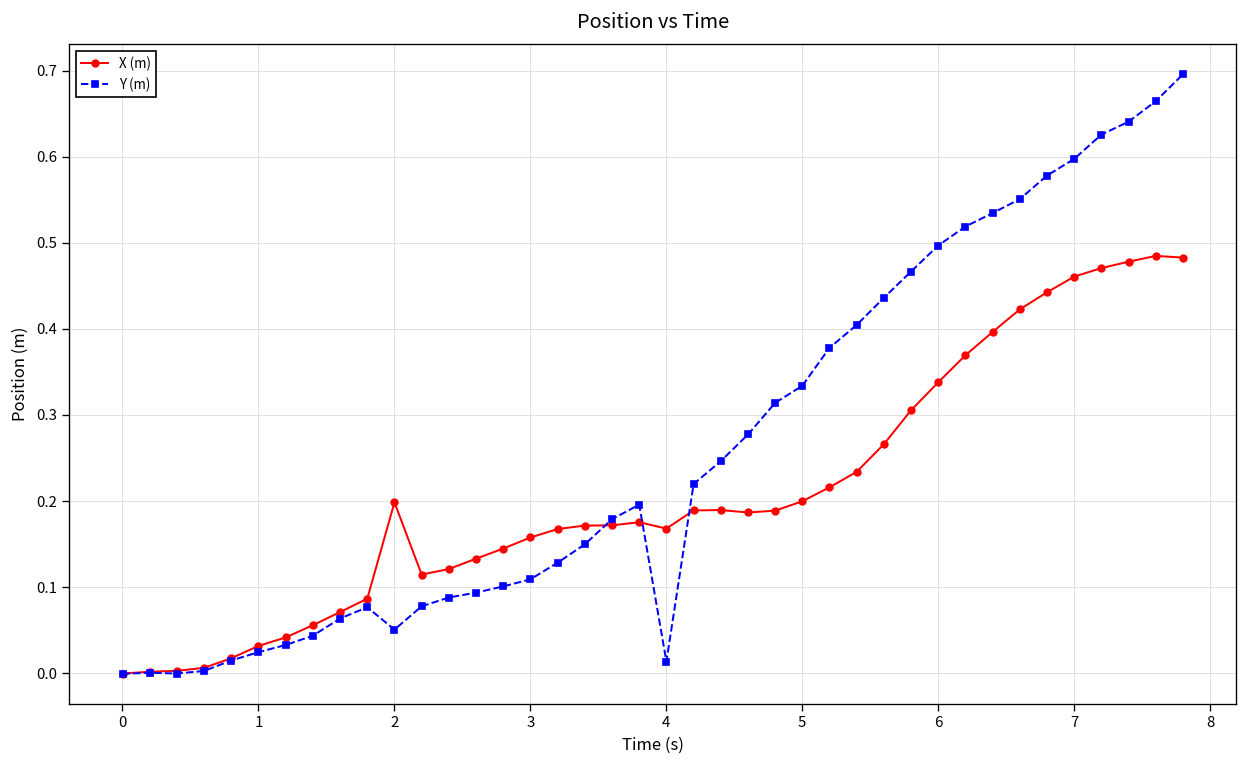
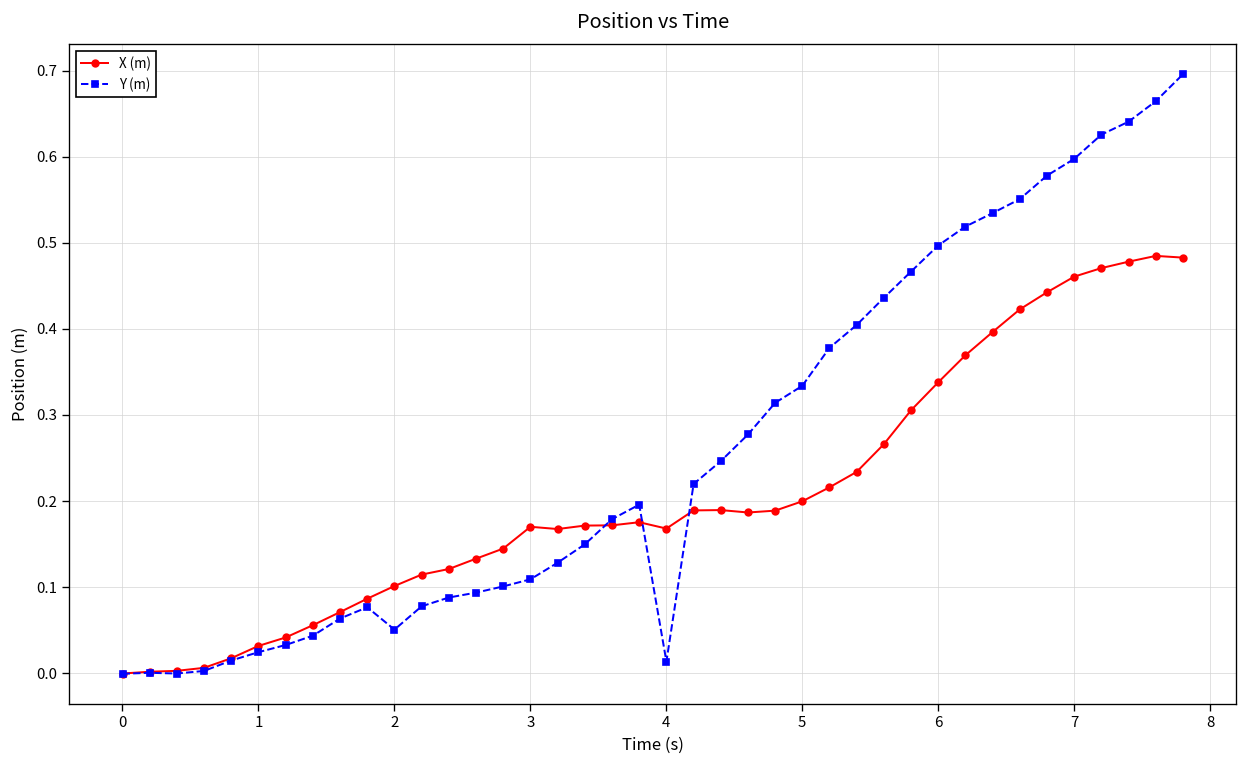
X (m), 2: 0.20 -> 0.10
X (m), 3: 0.16 -> 0.17
